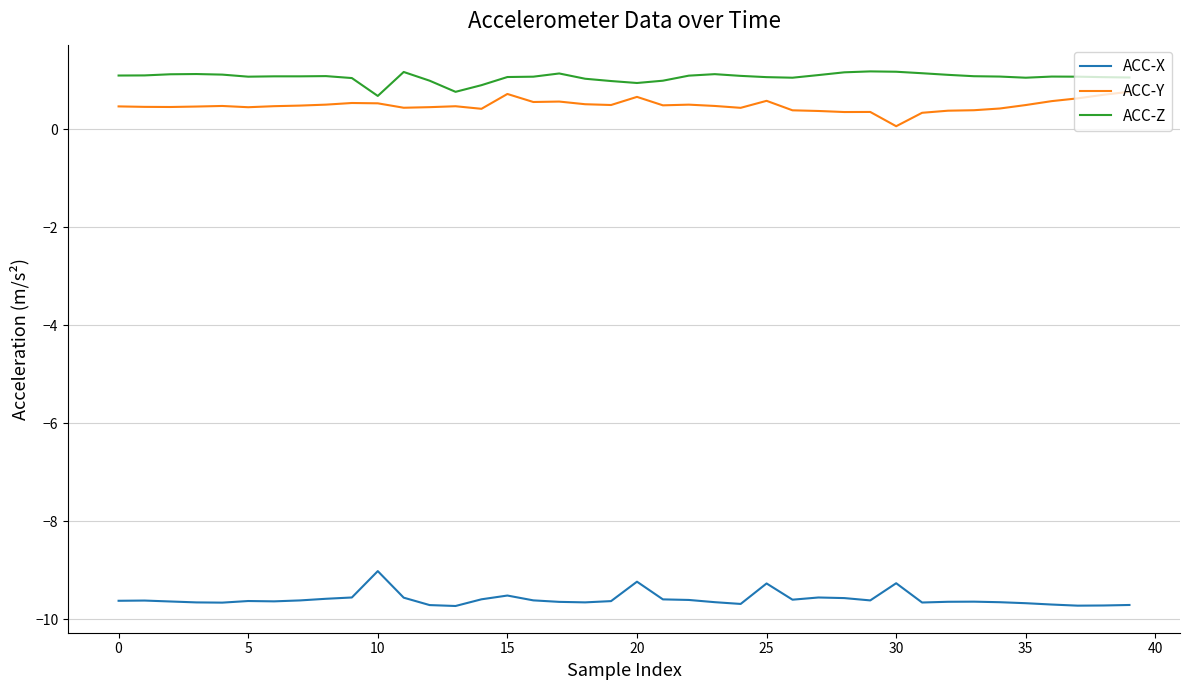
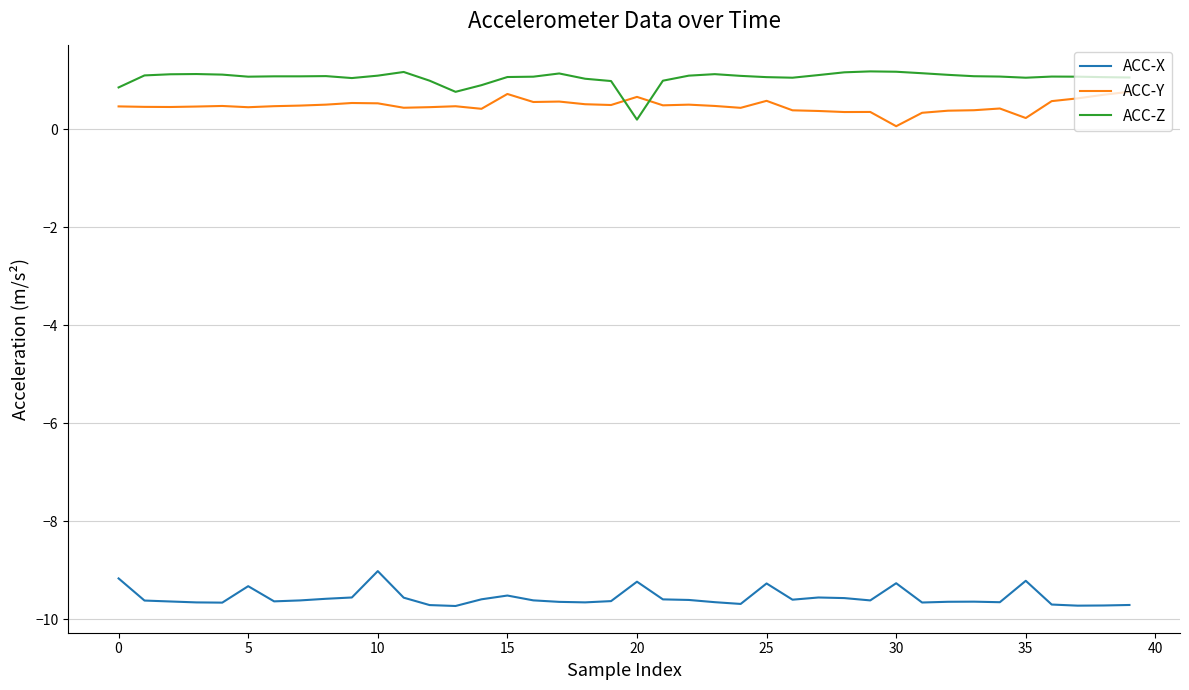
ACC-X, 0: -9.6 -> -9.2
ACC-Z, 0: 1.1 -> 0.9
ACC-X, 5: -9.6 -> -9.3
ACC-Z, 10: 0.7 -> 1.1
ACC-Z, 20: 0.9 -> 0.2
ACC-X, 35: -9.7 -> -9.2
ACC-Y, 35: 0.5 -> 0.2
